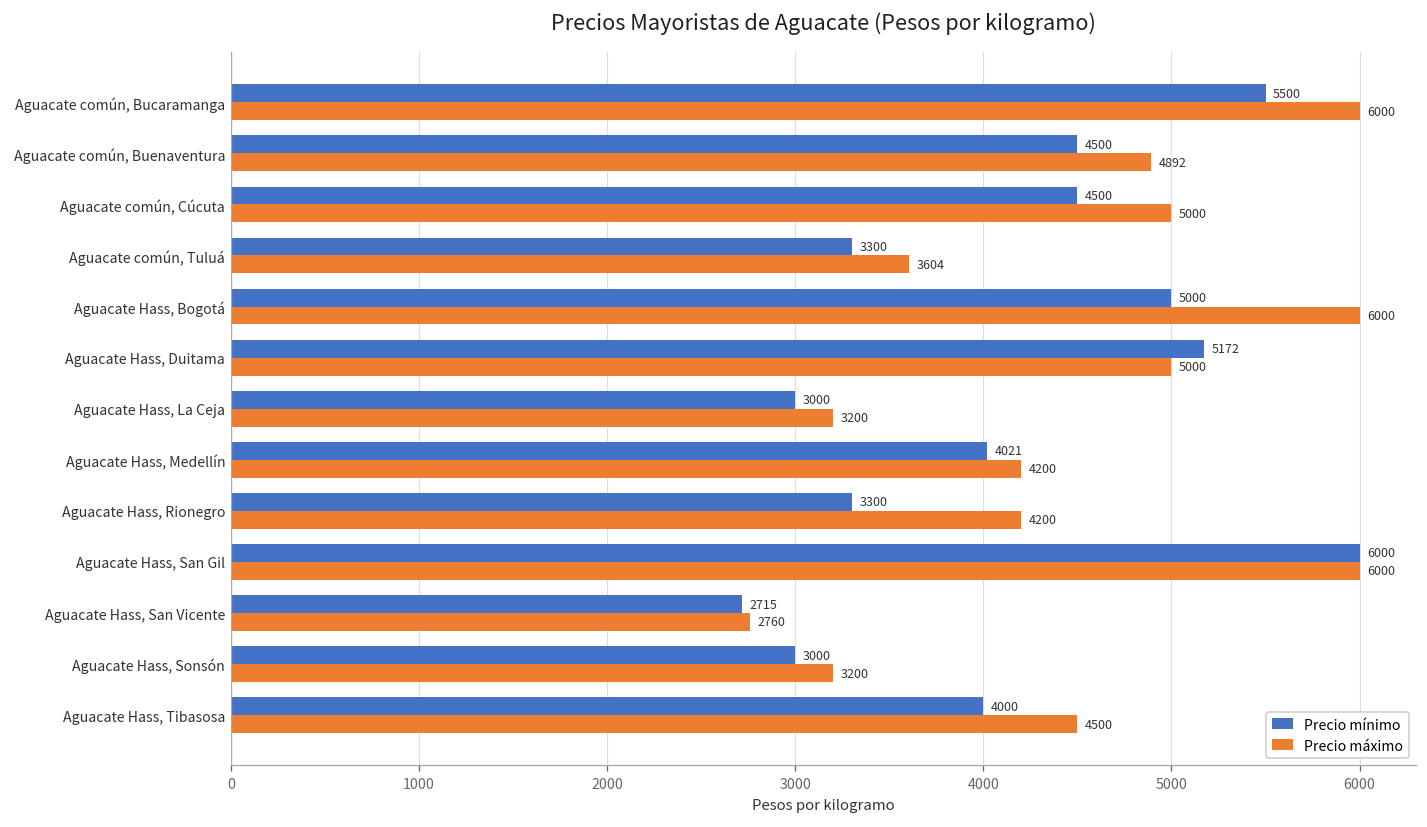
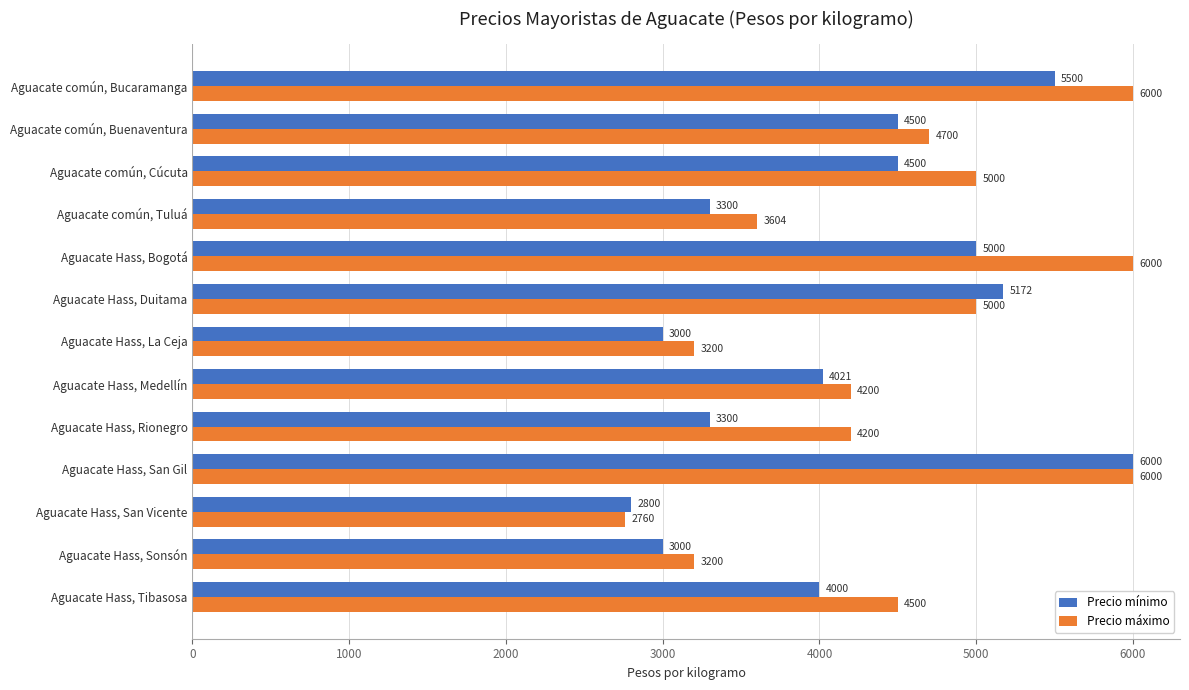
Precio máximo, Aguacate común, Buenaventura: 4892 -> 4700
Precio mínimo, Aguacate Hass, San Vicente: 2715 -> 2800
